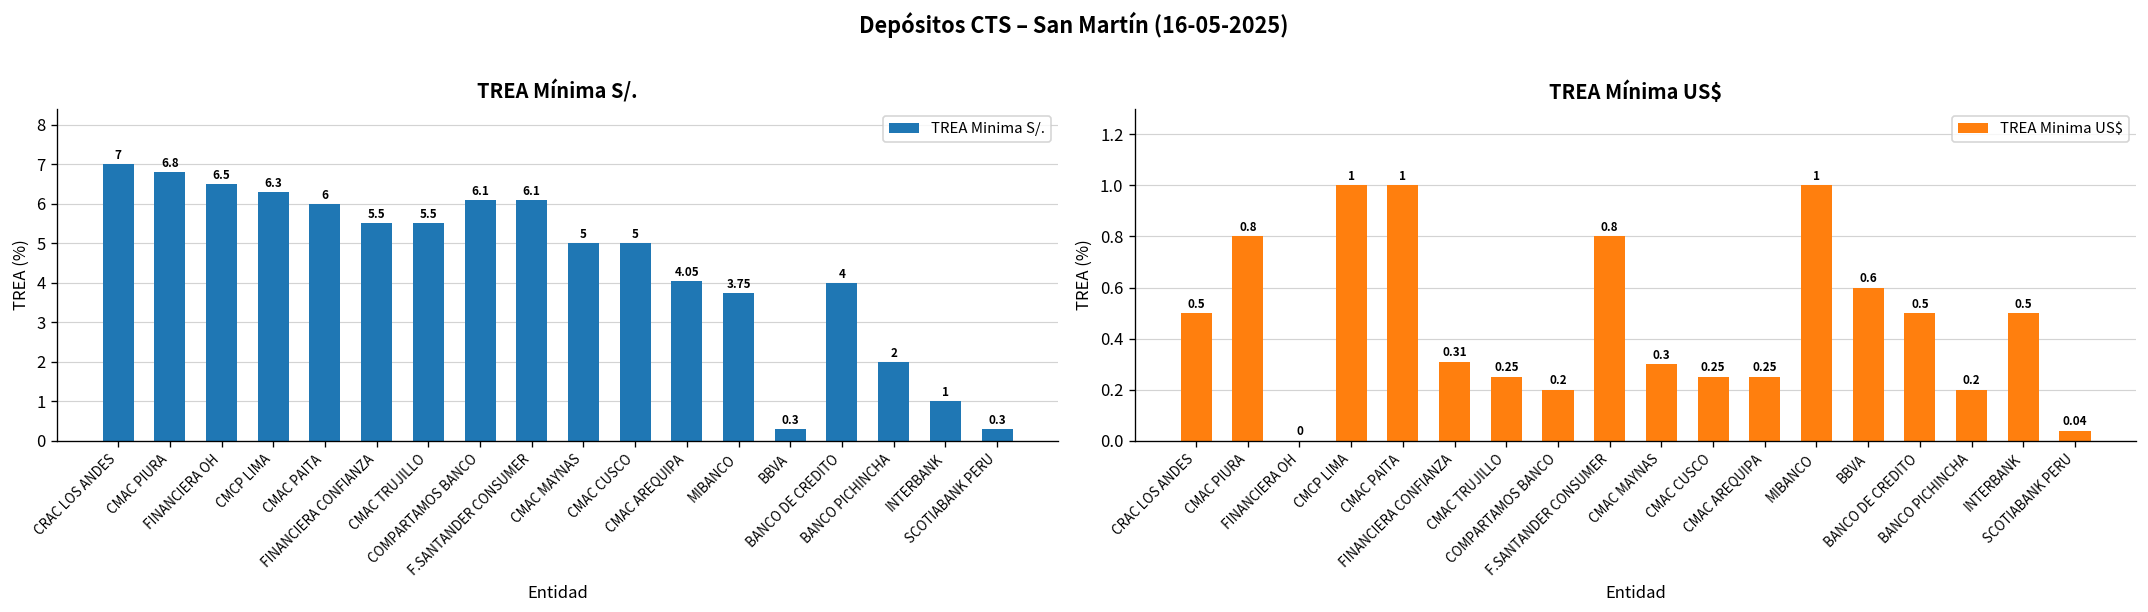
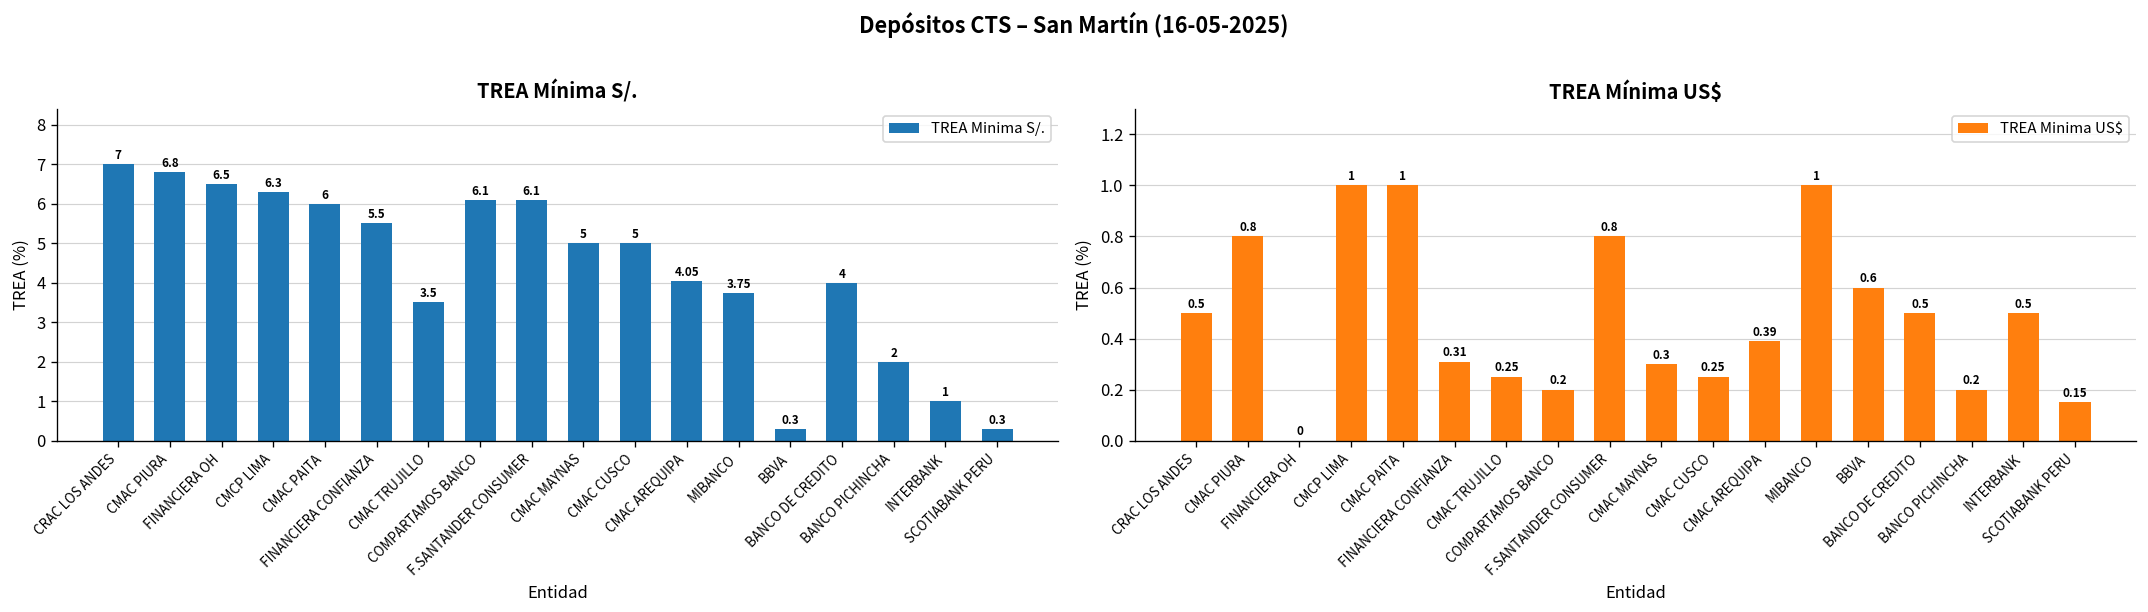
TREA Mínima S/., CMAC TRUJILLO: 5.5 -> 3.5
TREA Mínima US$, CMAC AREQUIPA: 0.25 -> 0.39
TREA Mínima US$, SCOTIABANK PERU: 0.04 -> 0.15
